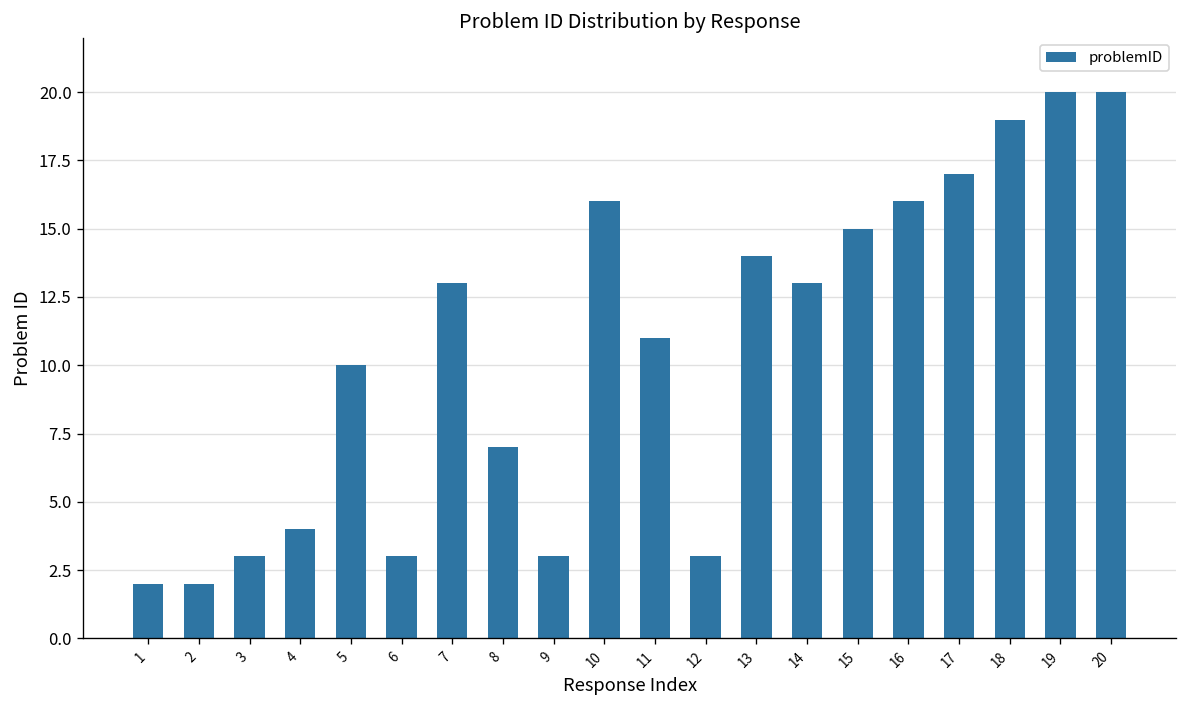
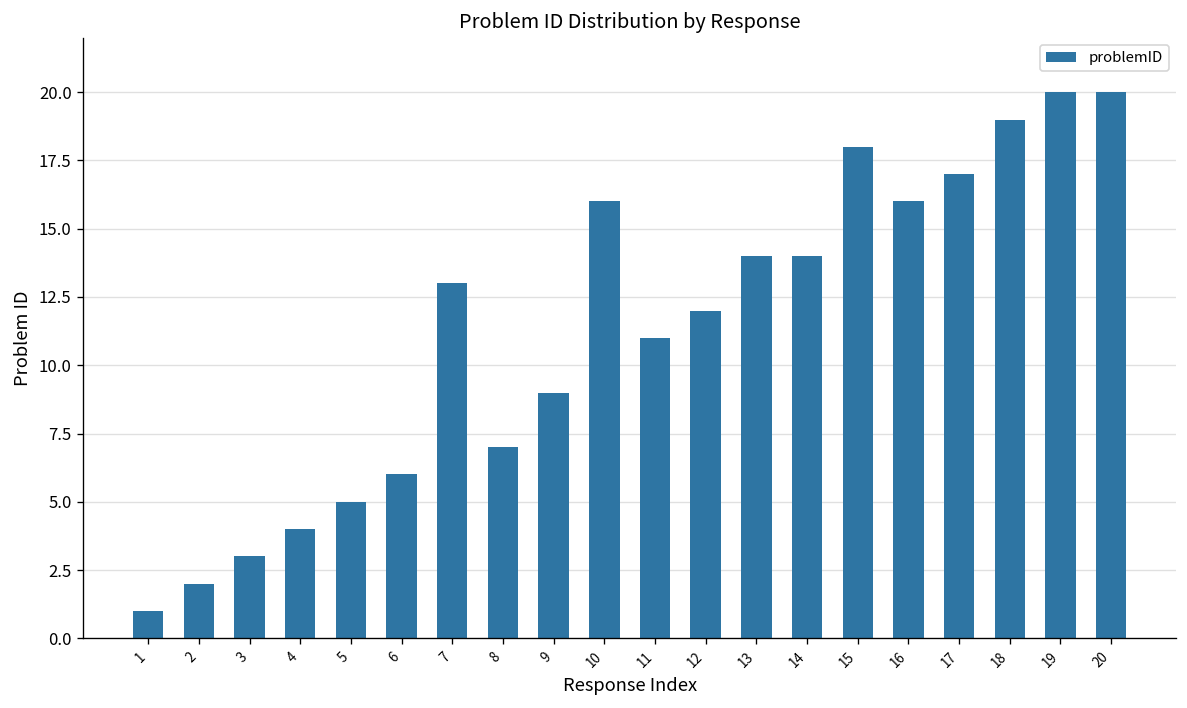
1: 2 -> 1
5: 10 -> 5
6: 3 -> 6
9: 3 -> 9
12: 3 -> 12
14: 13 -> 14
15: 15 -> 18
